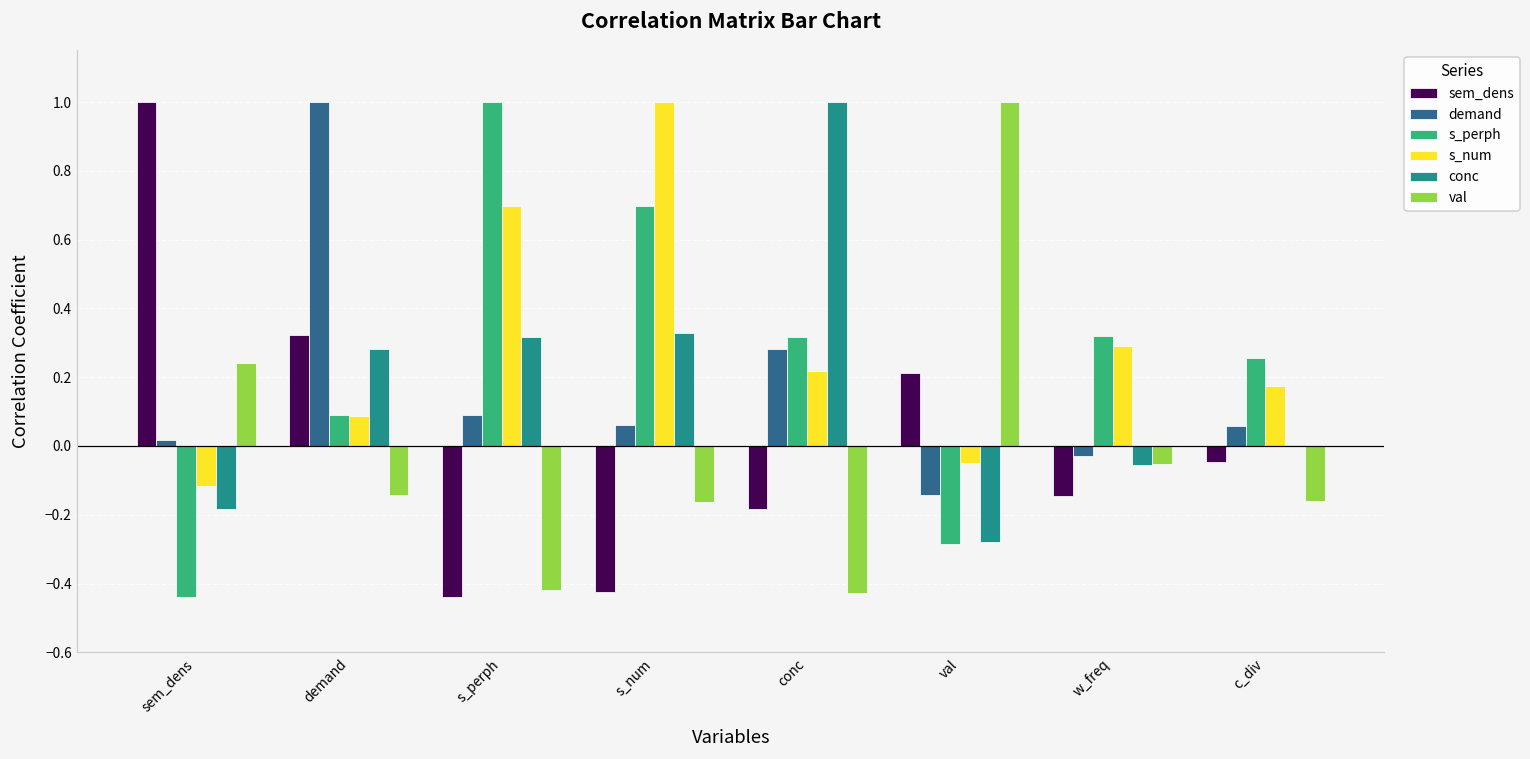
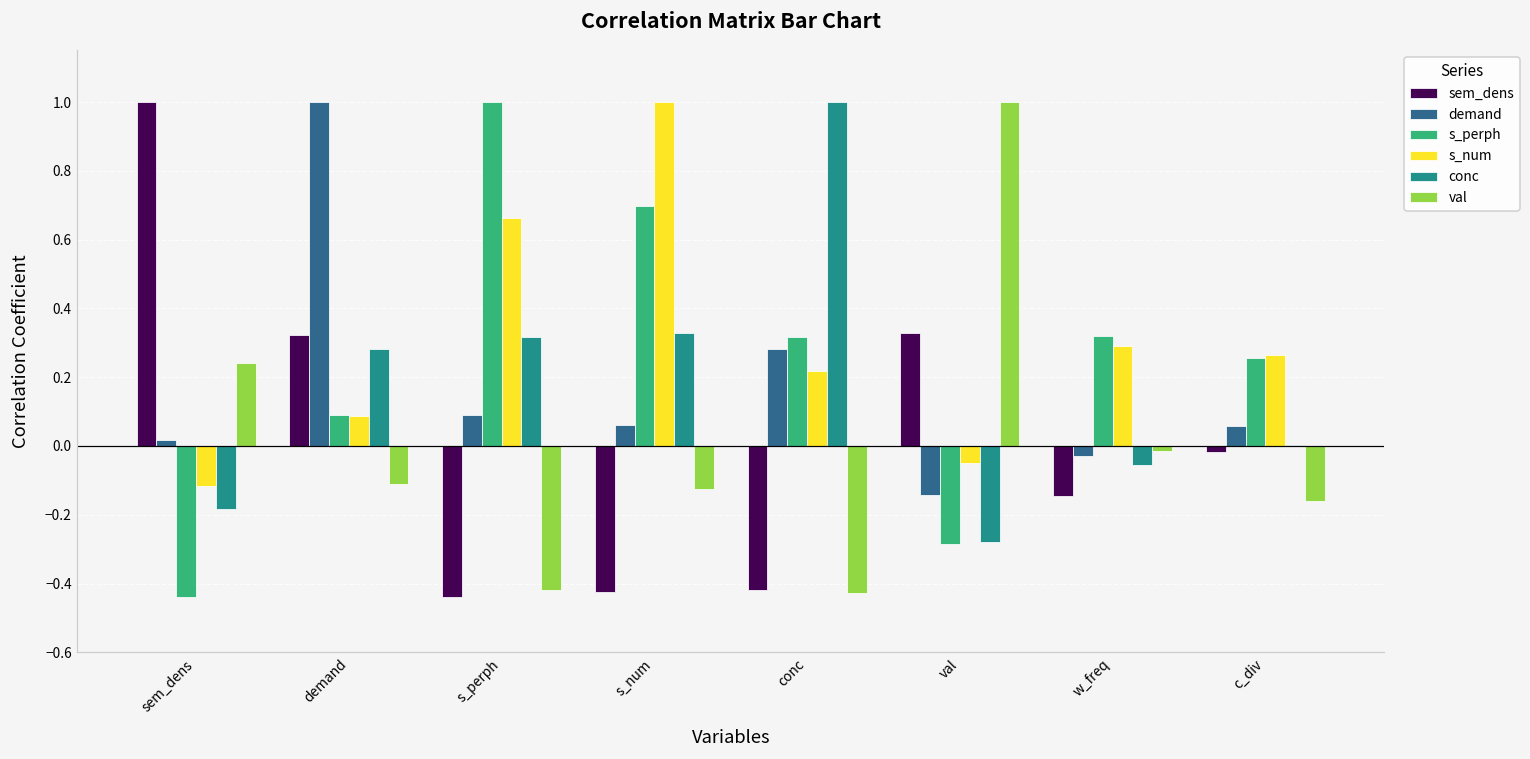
val, demand: -0.14 -> -0.11
s_num, s_perph: 0.70 -> 0.66
val, s_num: -0.16 -> -0.13
sem_dens, conc: -0.18 -> -0.42
sem_dens, val: 0.21 -> 0.33
val, w_freq: -0.05 -> -0.02
sem_dens, c_div: -0.05 -> -0.02
s_num, c_div: 0.17 -> 0.26
